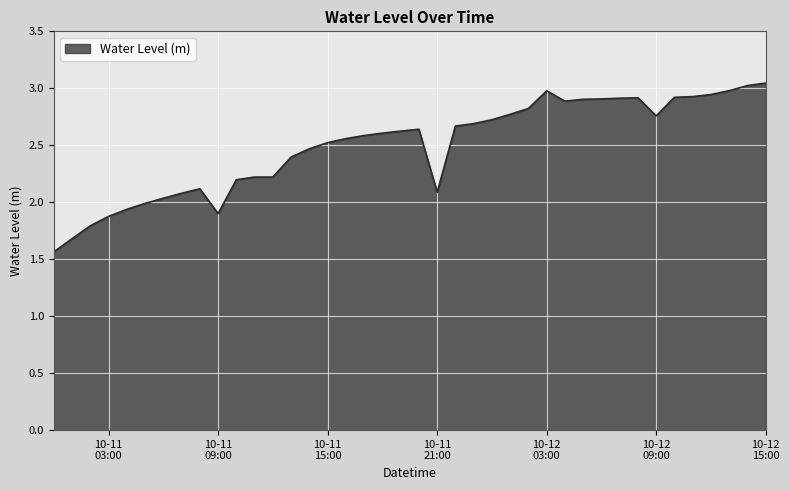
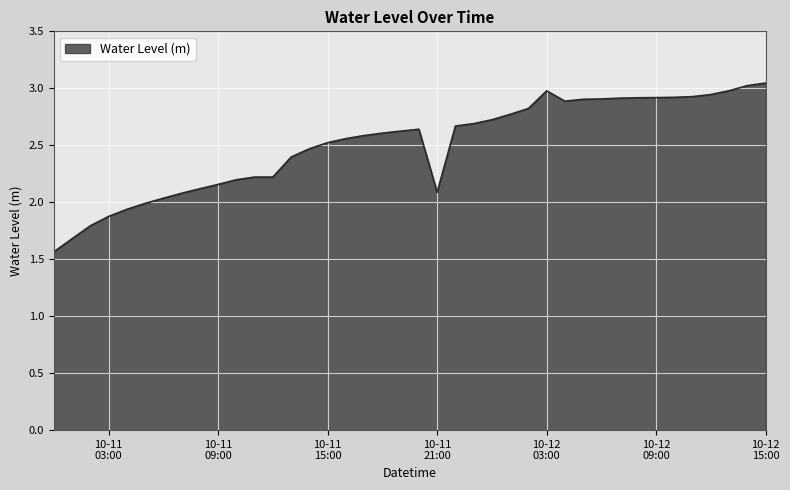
10-11 09:00: 1.90 -> 2.16
10-12 09:00: 2.76 -> 2.92
